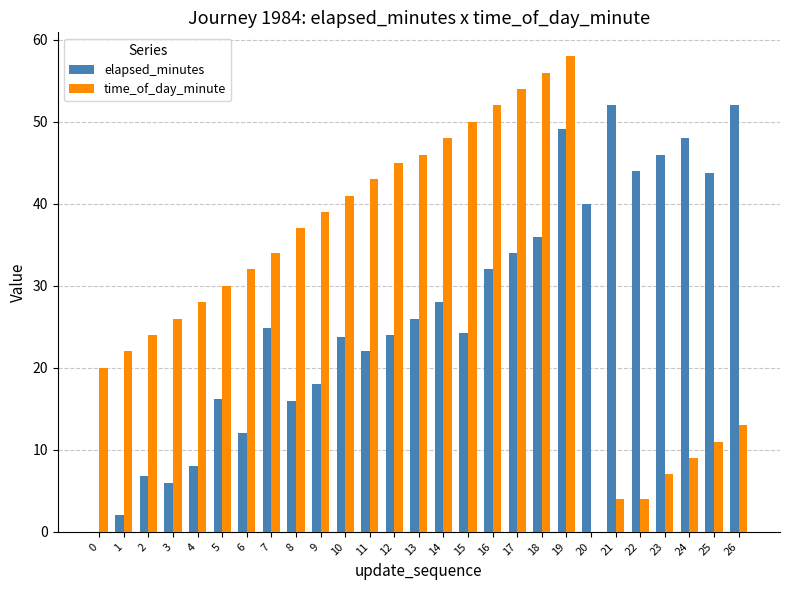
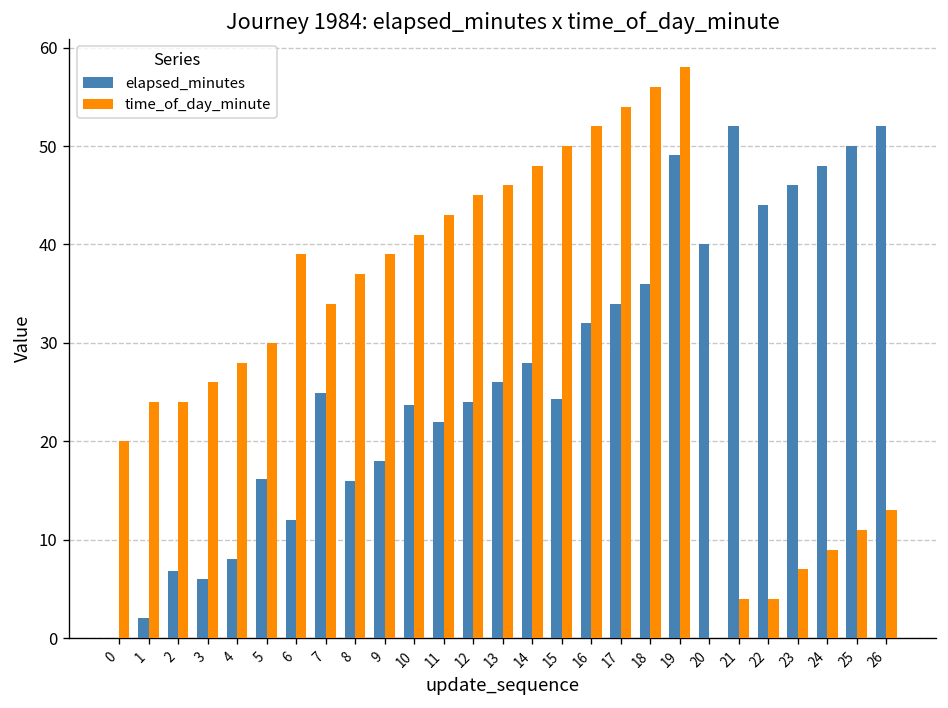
time_of_day_minute, 1: 22 -> 24
time_of_day_minute, 6: 32 -> 39
elapsed_minutes, 25: 44 -> 50
